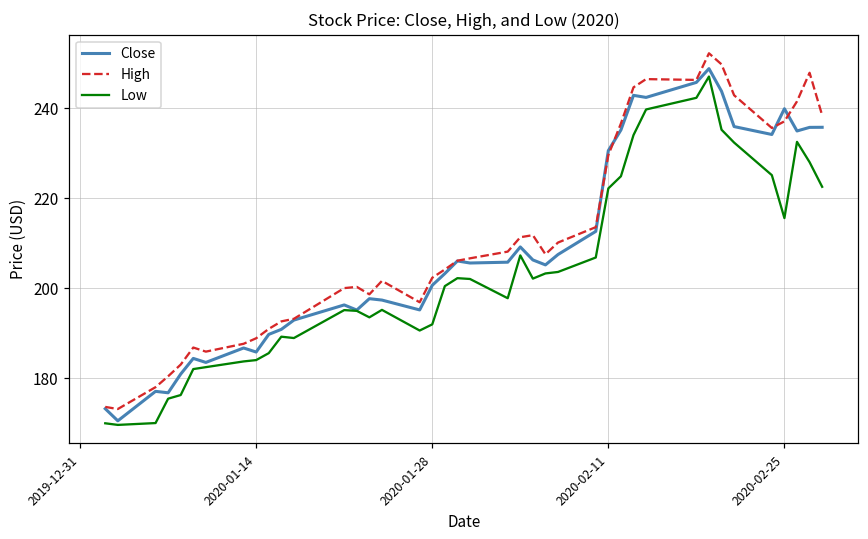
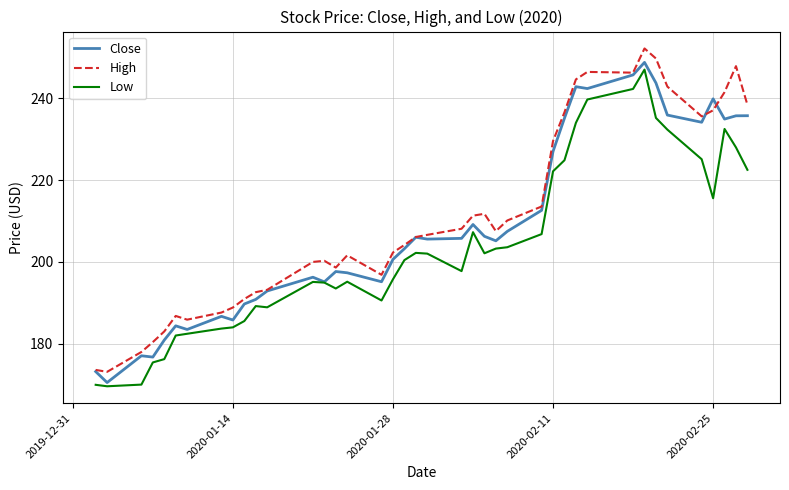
Low, 2020-01-28: 192 -> 196
Close, 2020-02-11: 231 -> 227
